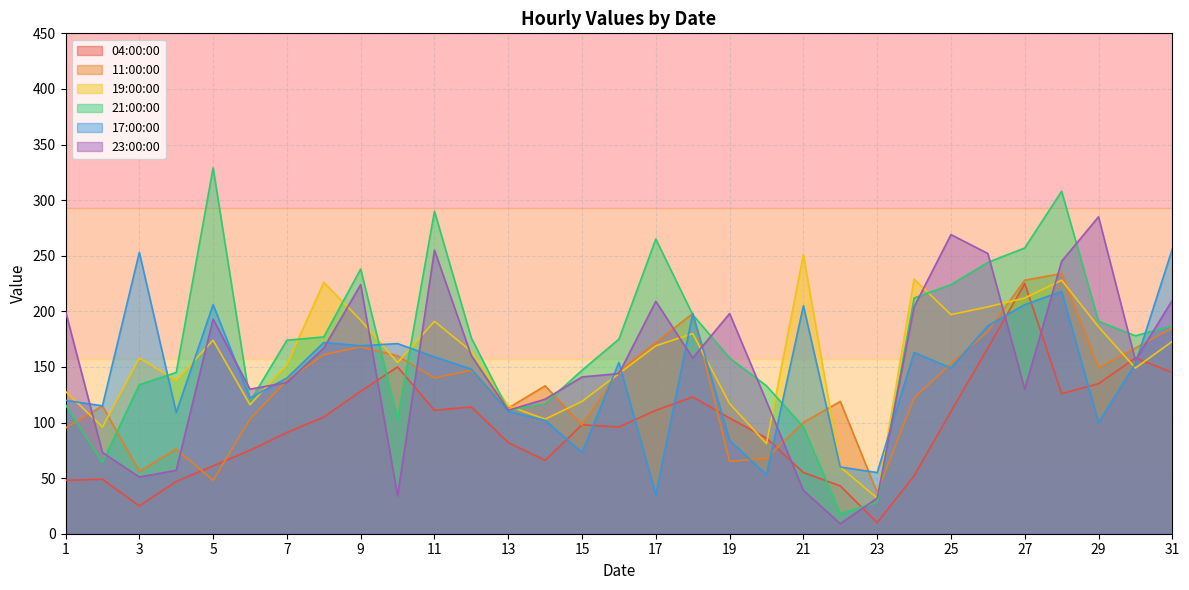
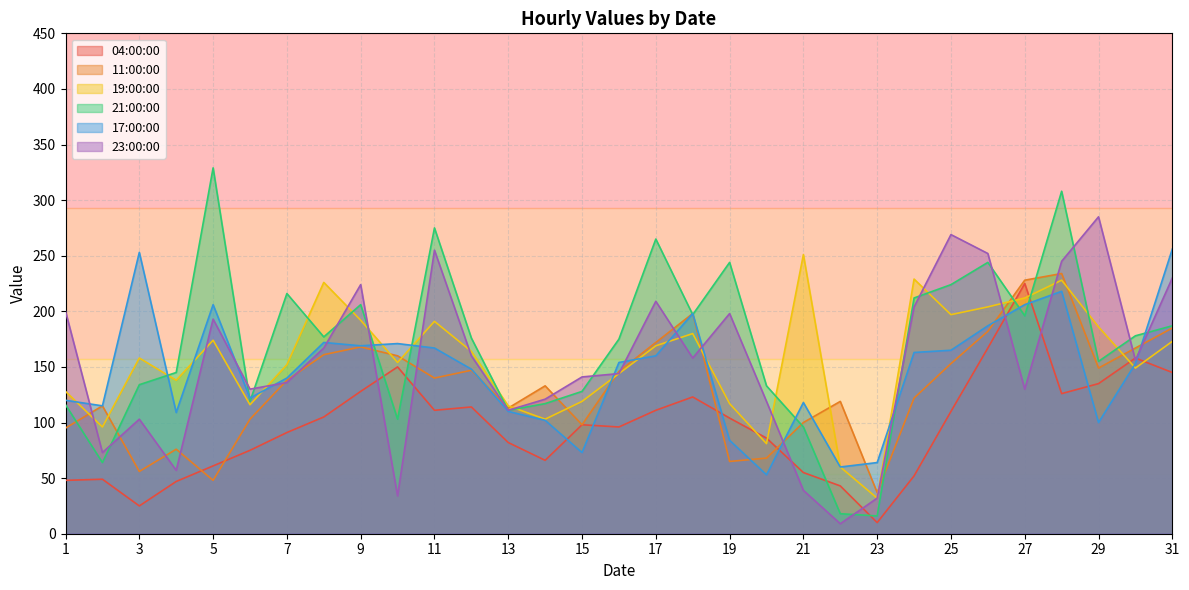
23:00:00, 3: 51 -> 103
21:00:00, 7: 174 -> 216
21:00:00, 9: 238 -> 206
21:00:00, 11: 290 -> 275
17:00:00, 11: 159 -> 167
21:00:00, 15: 147 -> 128
17:00:00, 17: 35 -> 160
21:00:00, 19: 158 -> 244
17:00:00, 21: 205 -> 118
21:00:00, 23: 28 -> 16
17:00:00, 23: 55 -> 64
17:00:00, 25: 149 -> 165
21:00:00, 27: 257 -> 196
21:00:00, 29: 191 -> 155
23:00:00, 31: 210 -> 230
